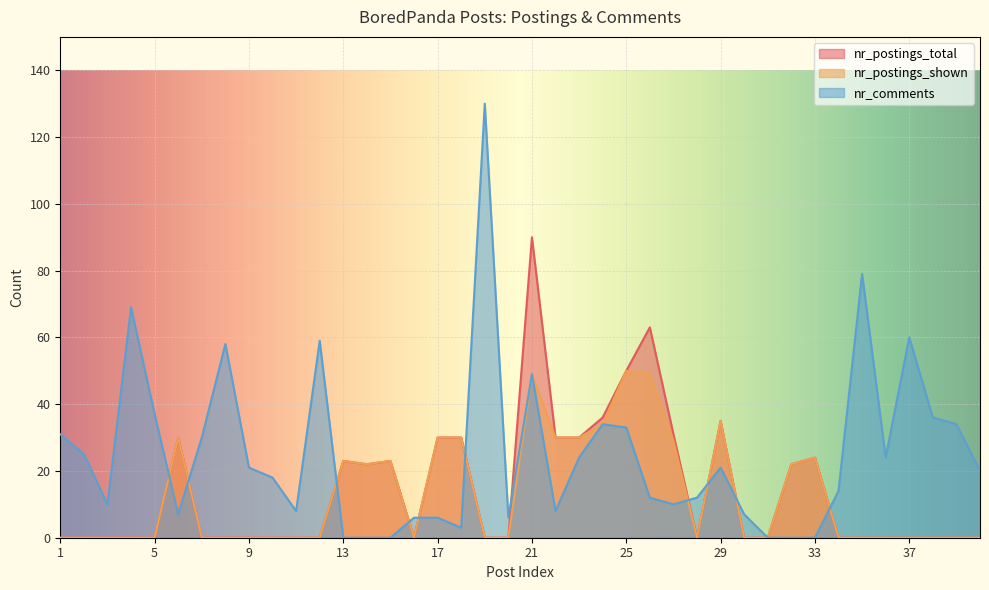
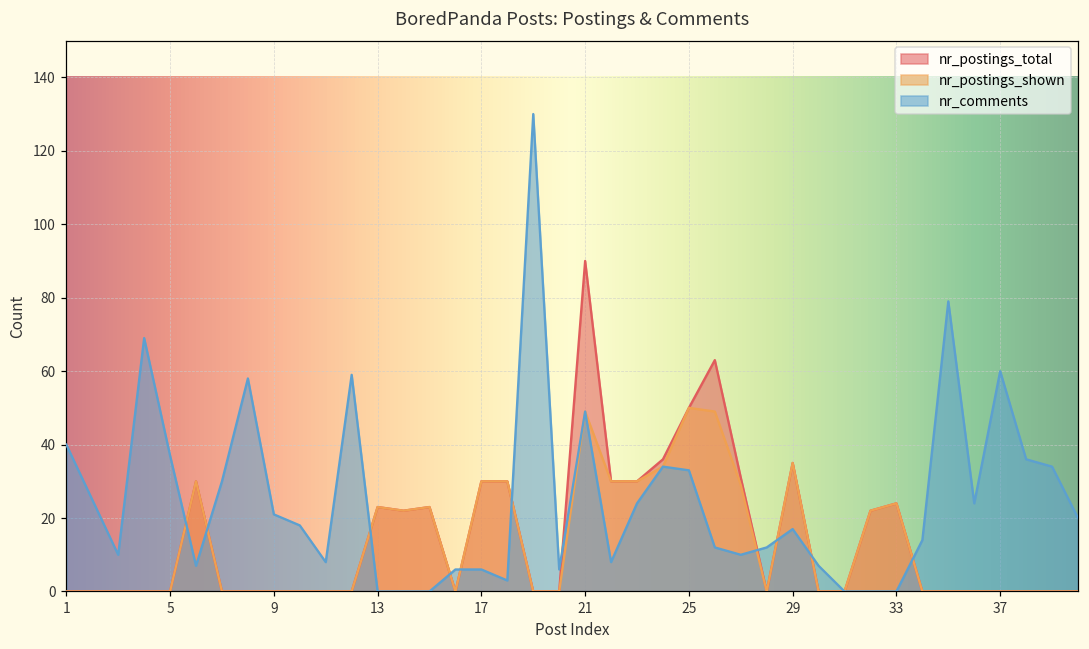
nr_comments, 1: 31 -> 40
nr_comments, 29: 21 -> 17
